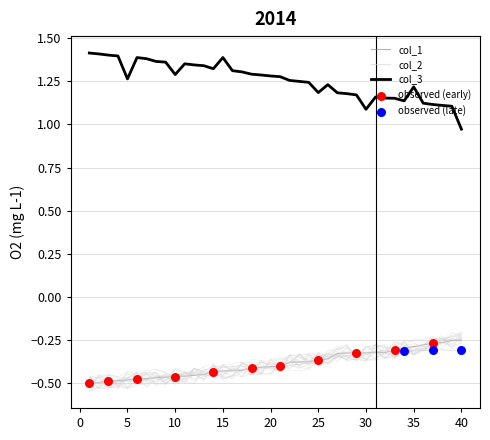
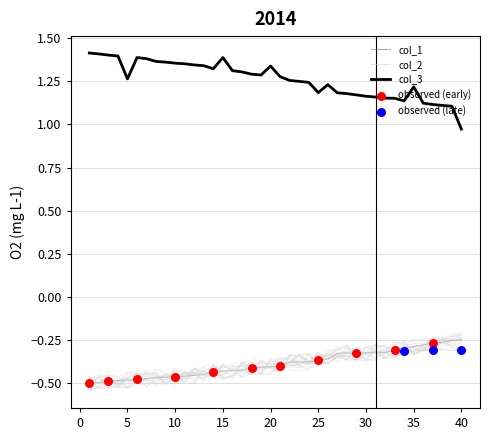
col_3, 10: 1.29 -> 1.36
col_3, 20: 1.28 -> 1.34
col_3, 30: 1.09 -> 1.16
